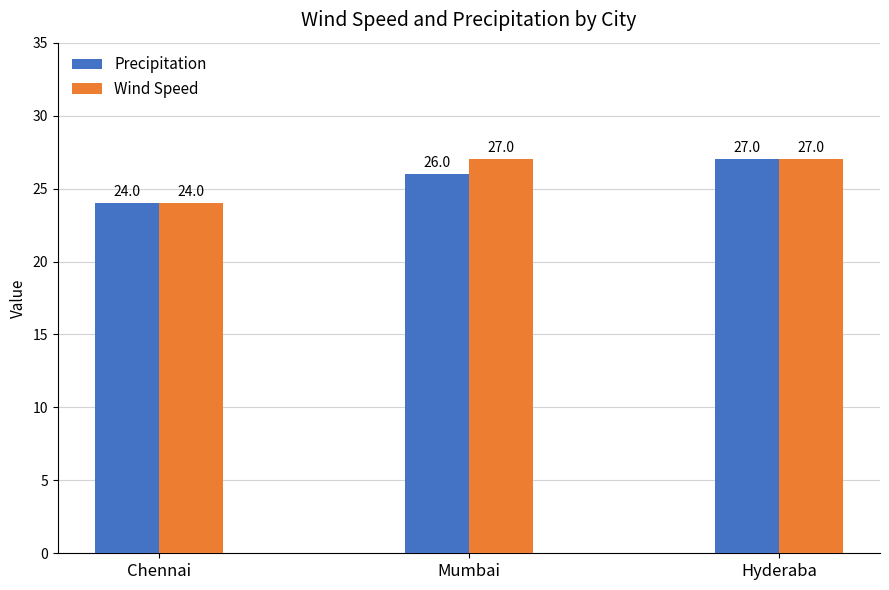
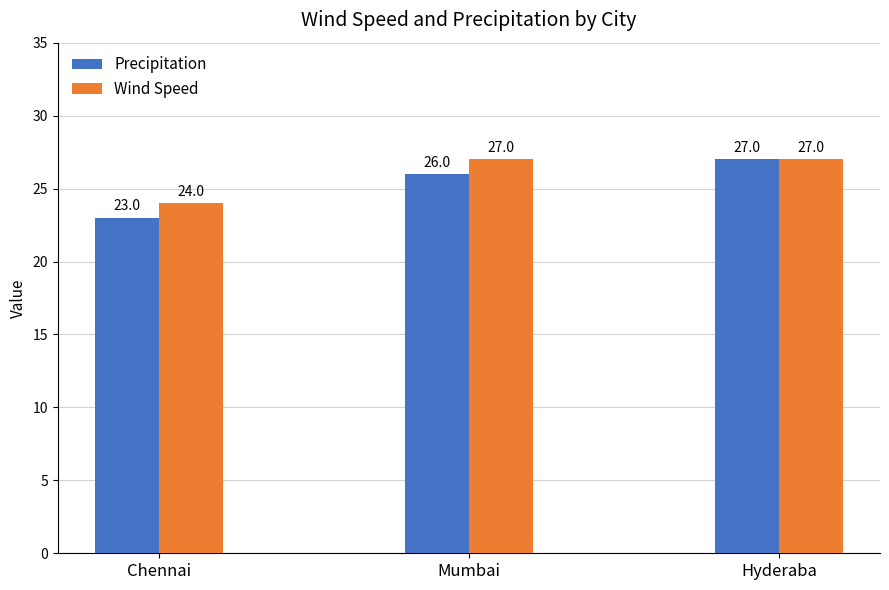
Precipitation, Chennai: 24.0 -> 23.0
